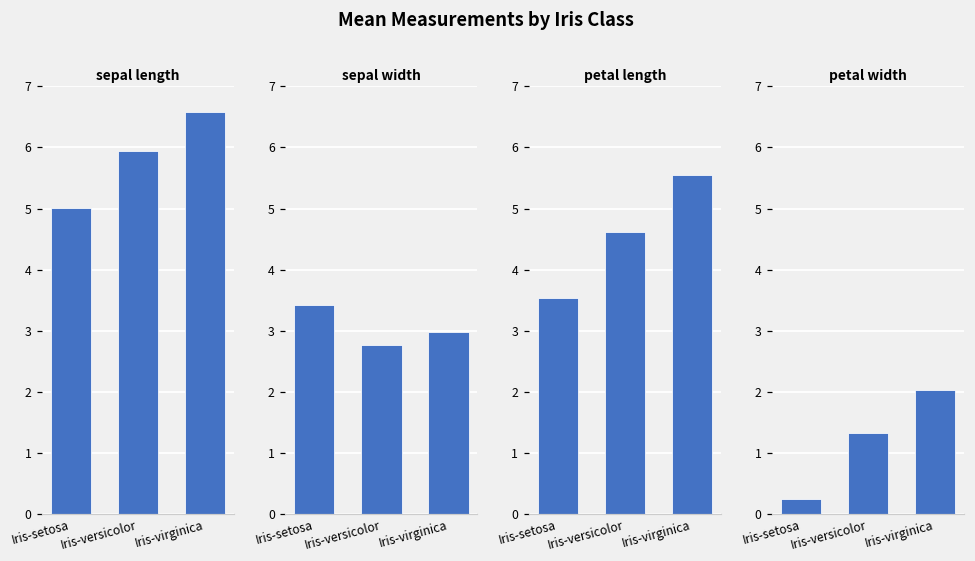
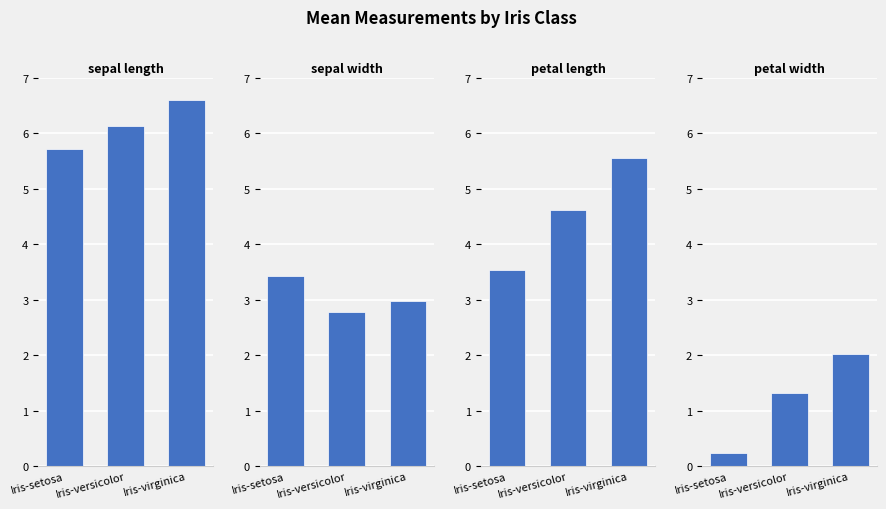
sepal length, Iris-setosa: 5.0 -> 5.7
sepal length, Iris-versicolor: 5.9 -> 6.1
